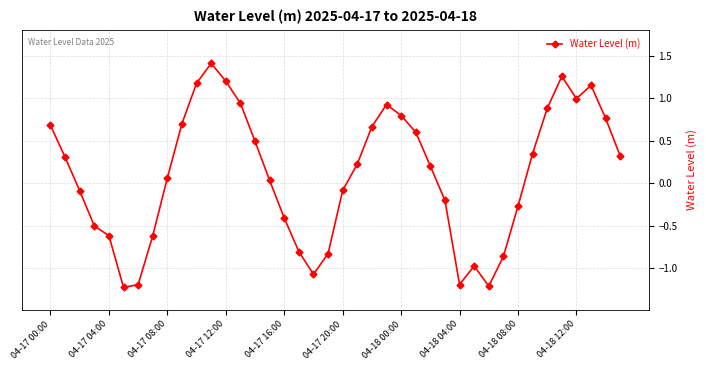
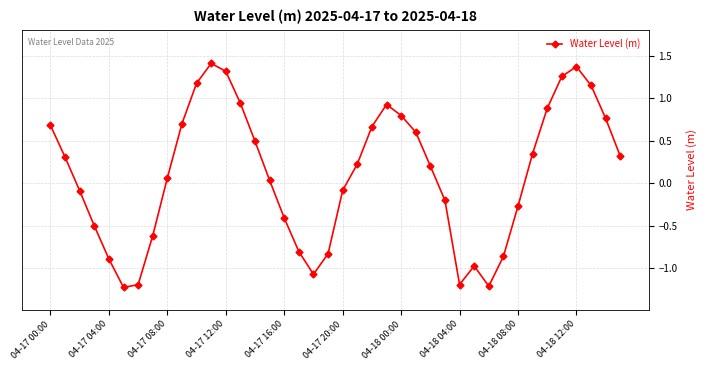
04-17 04:00: -0.6 -> -0.9
04-17 12:00: 1.2 -> 1.3
04-18 12:00: 1.0 -> 1.4
